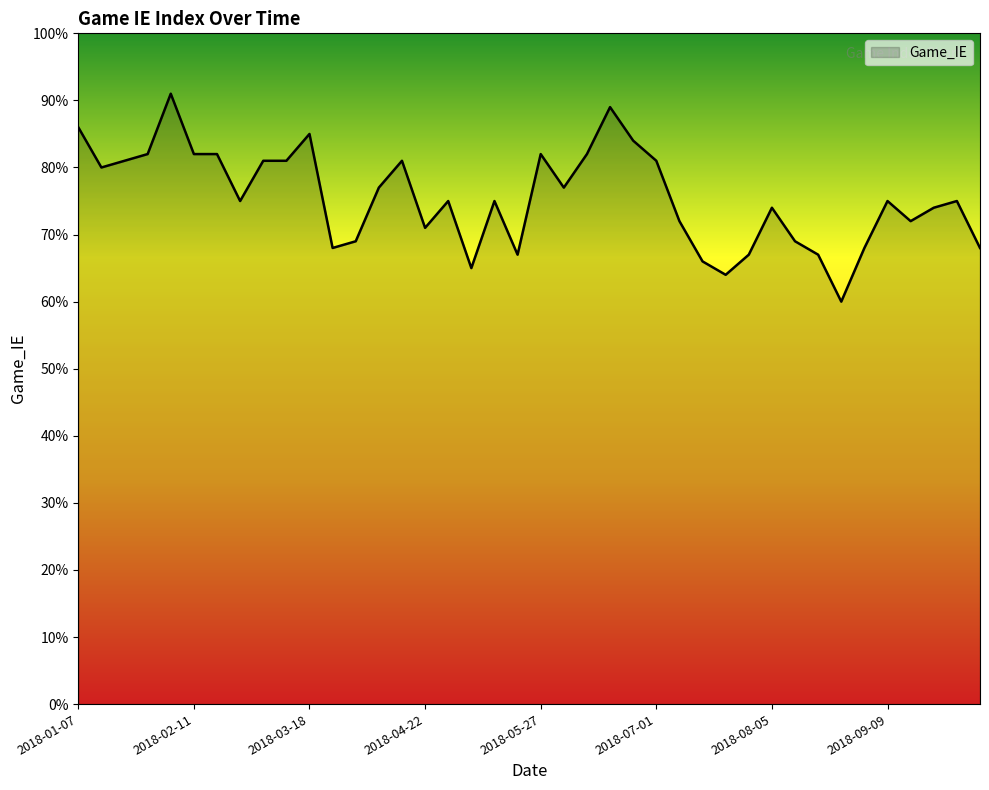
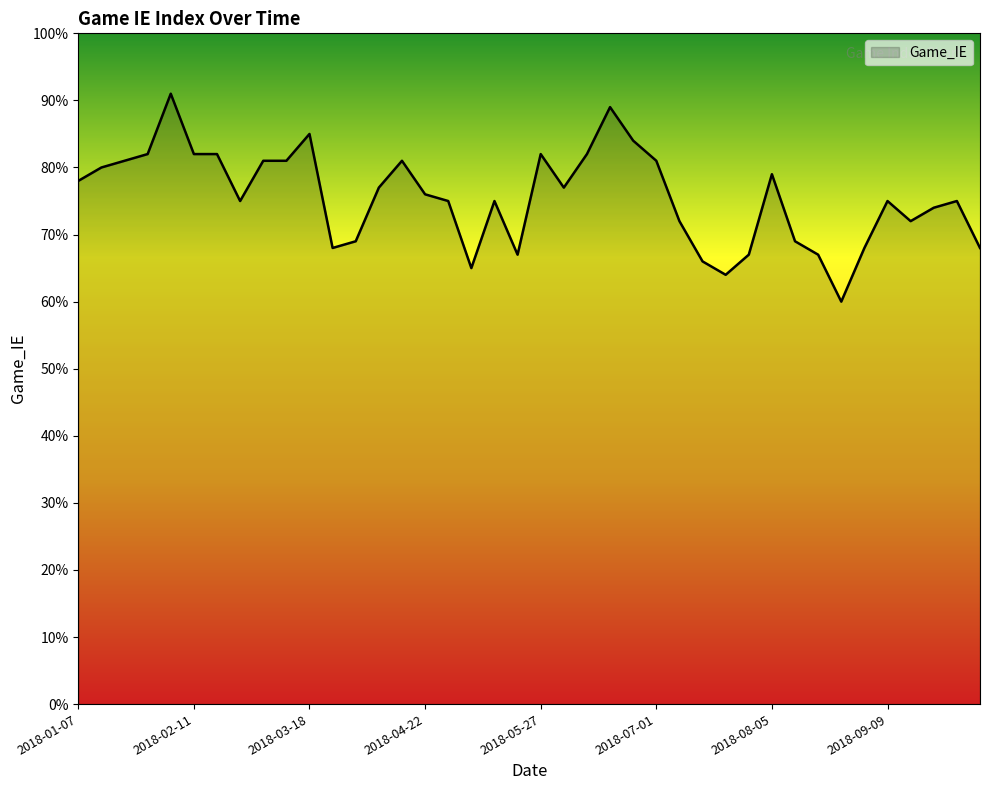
2018-01-07: 86% -> 78%
2018-04-22: 71% -> 76%
2018-08-05: 74% -> 79%
